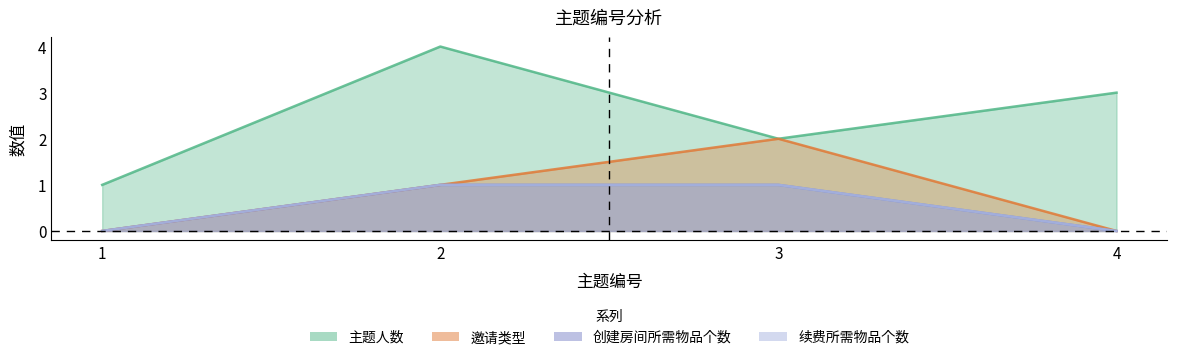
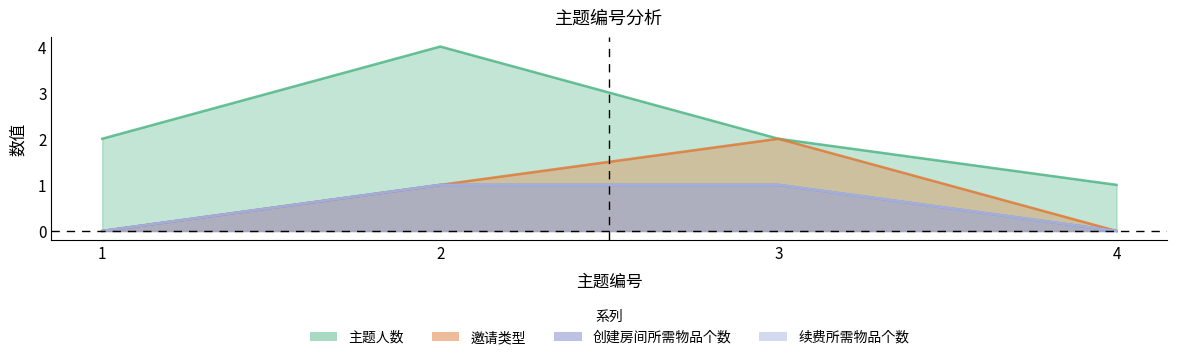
主题人数, 1: 1 -> 2
主题人数, 4: 3 -> 1
